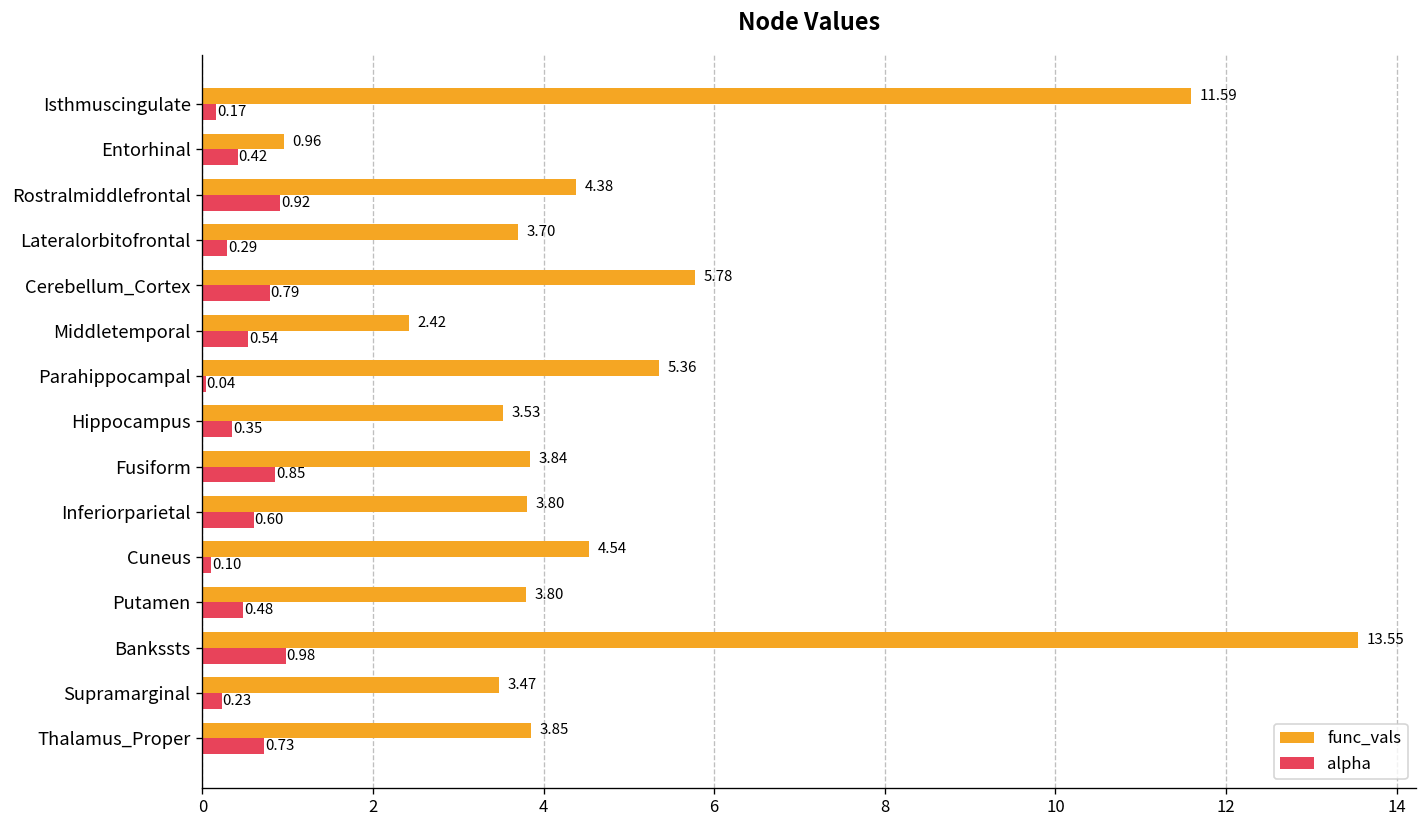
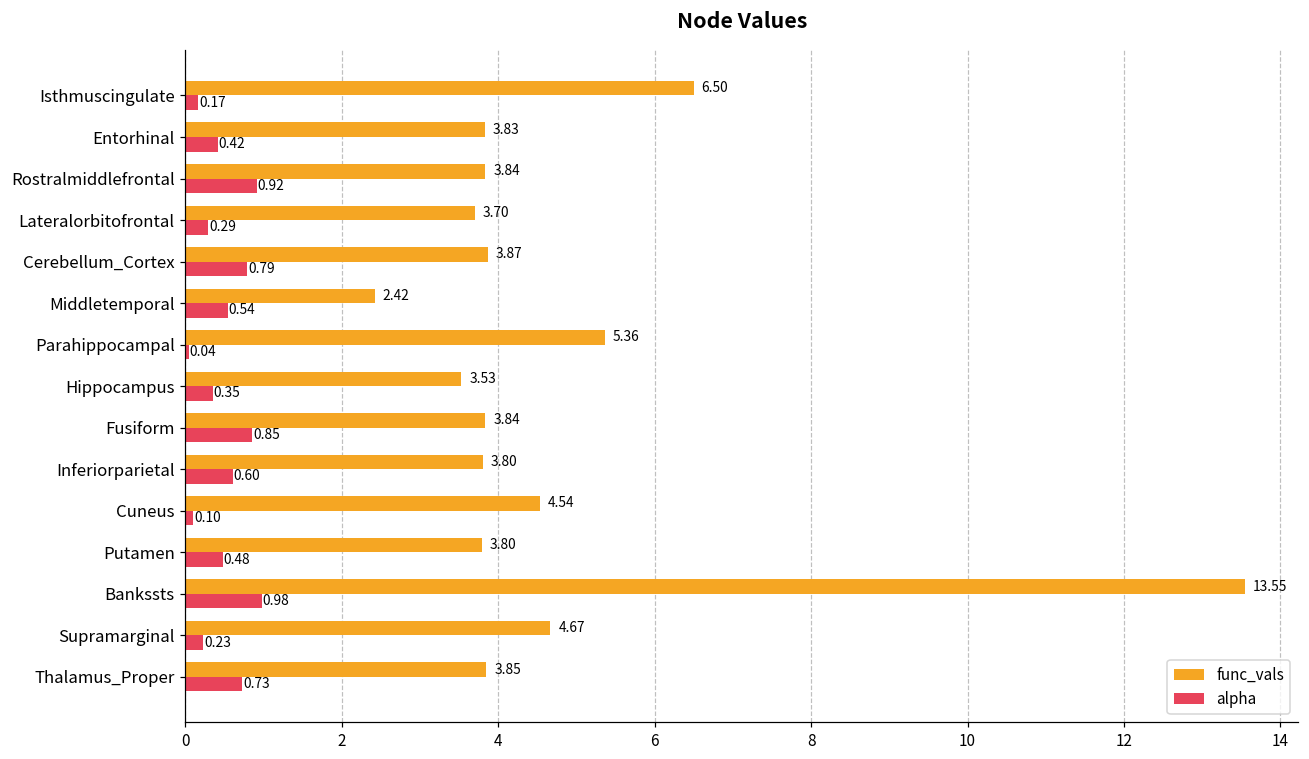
func_vals, Isthmuscingulate: 11.59 -> 6.50
func_vals, Entorhinal: 0.96 -> 3.83
func_vals, Rostralmiddlefrontal: 4.38 -> 3.84
func_vals, Cerebellum_Cortex: 5.78 -> 3.87
func_vals, Supramarginal: 3.47 -> 4.67
